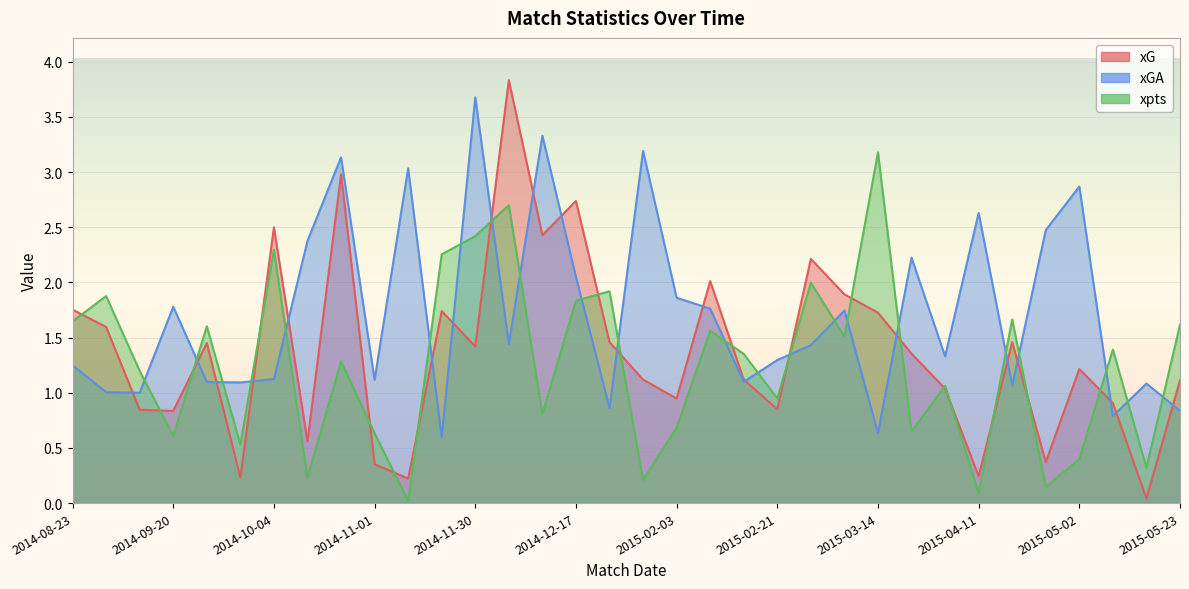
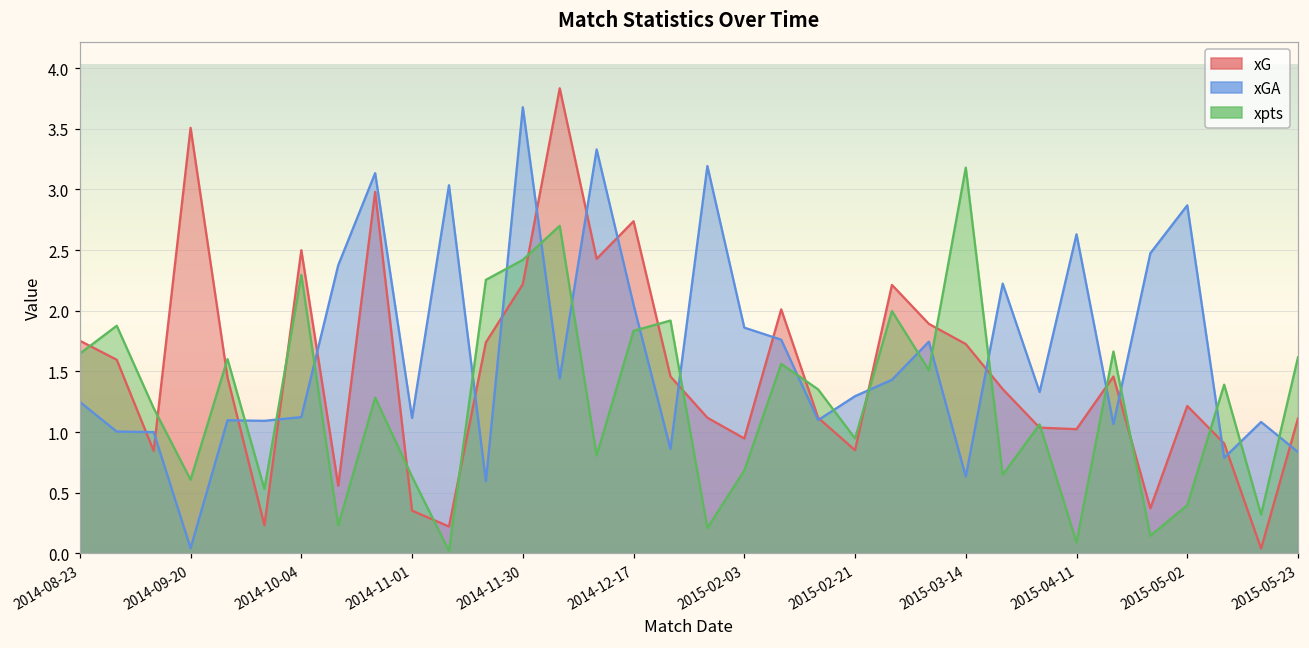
xG, 2014-09-20: 0.84 -> 3.51
xGA, 2014-09-20: 1.78 -> 0.04
xG, 2014-11-30: 1.42 -> 2.22
xG, 2015-04-11: 0.24 -> 1.02
